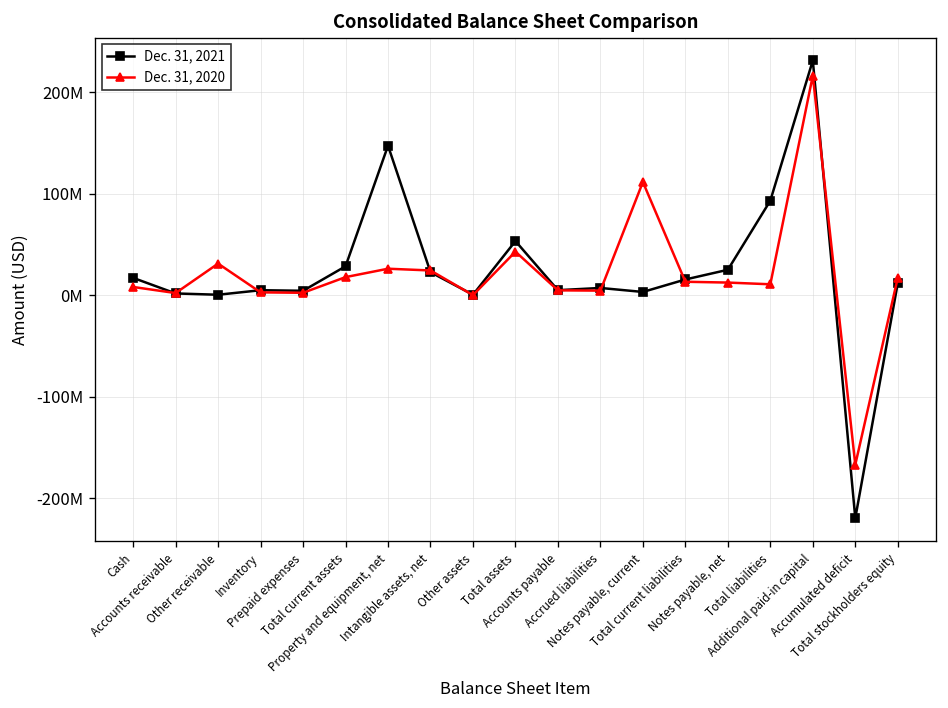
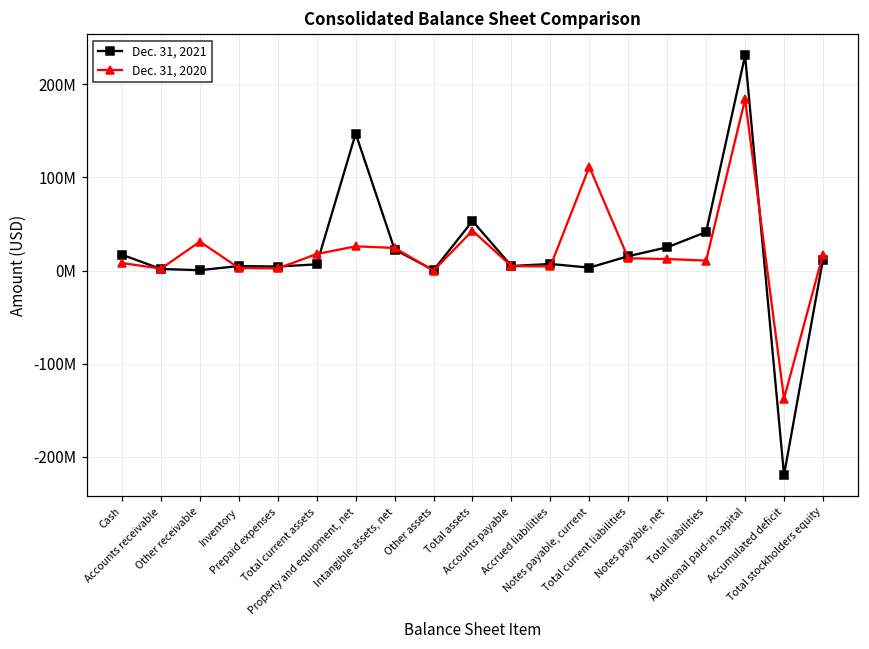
Dec. 31, 2021, Total current assets: 30000000 -> 10000000
Dec. 31, 2021, Total liabilities: 90000000 -> 40000000
Dec. 31, 2020, Additional paid-in capital: 220000000 -> 180000000
Dec. 31, 2020, Accumulated deficit: -170000000 -> -140000000
